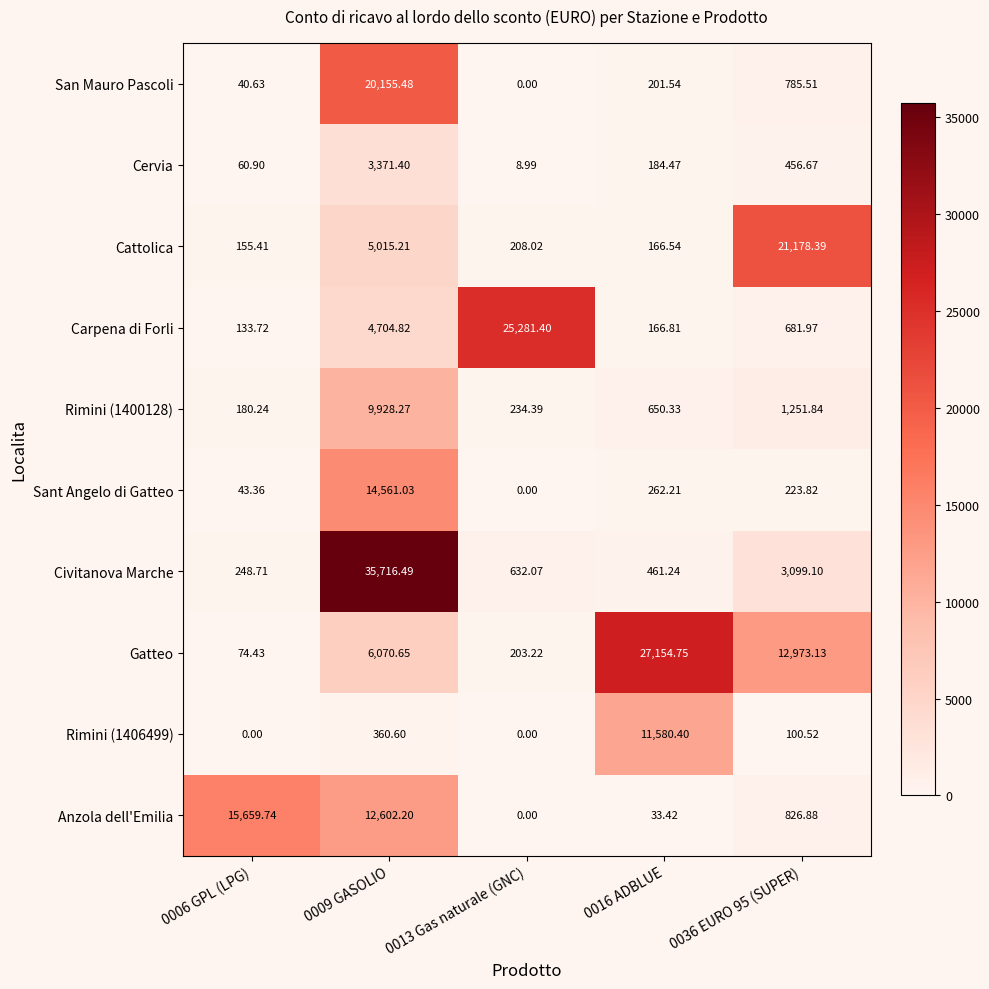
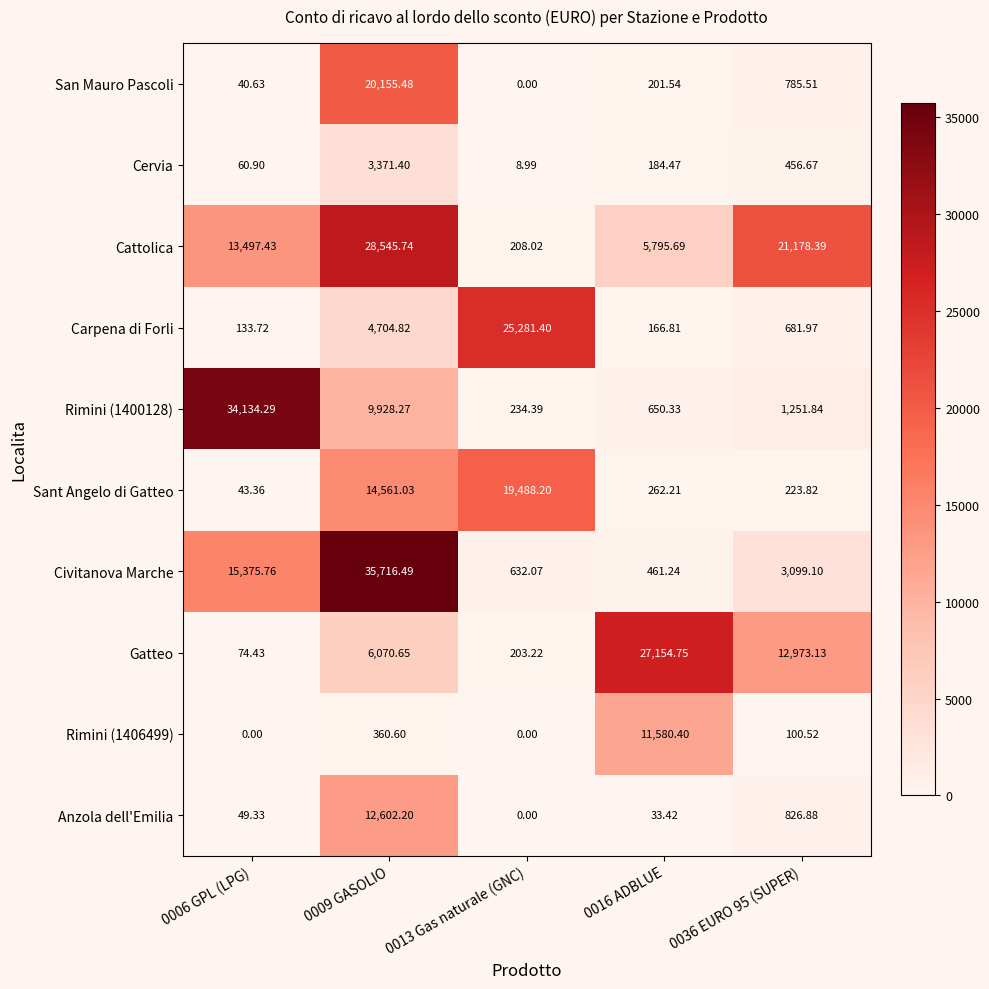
Cattolica, 0006 GPL (LPG): 155.41 -> 13,497.43
Cattolica, 0009 GASOLIO: 5,015.21 -> 28,545.74
Cattolica, 0016 ADBLUE: 166.54 -> 5,795.69
Rimini (1400128), 0006 GPL (LPG): 180.24 -> 34,134.29
Sant Angelo di Gatteo, 0013 Gas naturale (GNC): 0.00 -> 19,488.20
Civitanova Marche, 0006 GPL (LPG): 248.71 -> 15,375.76
Anzola dell'Emilia, 0006 GPL (LPG): 15,659.74 -> 49.33
